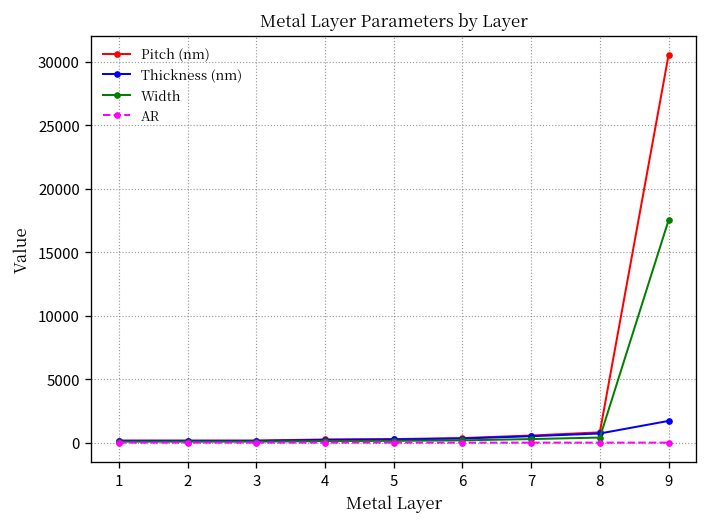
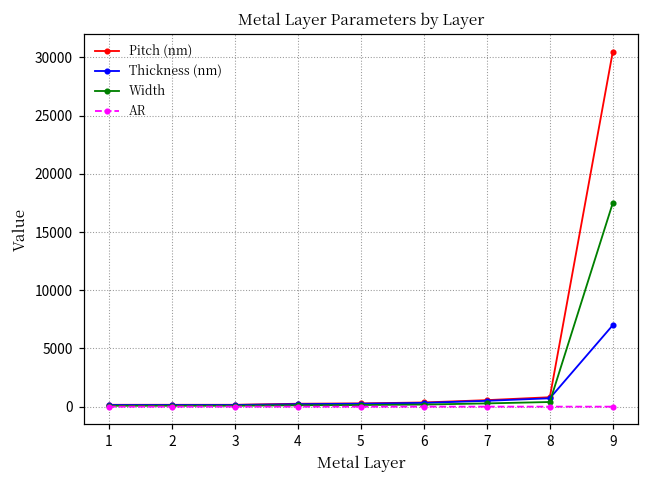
Thickness (nm), 9: 1700 -> 7000
